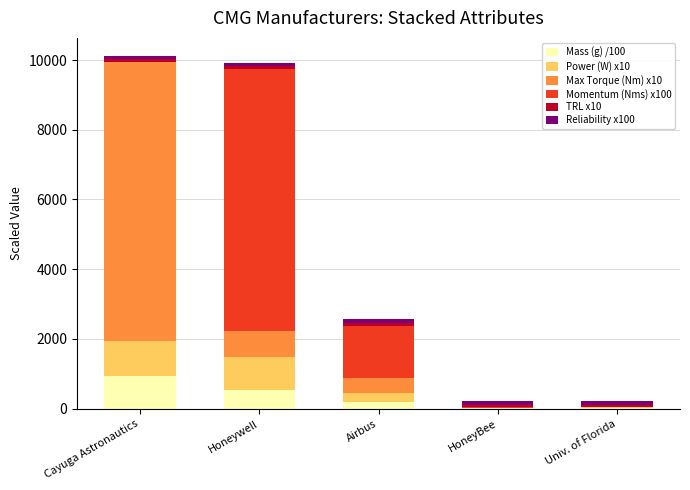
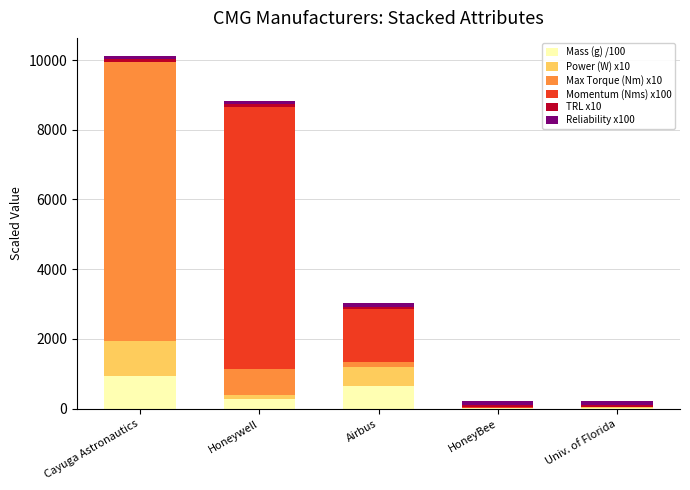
Mass (g) /100, Honeywell: 500 -> 300
Power (W) x10, Honeywell: 1000 -> 100
Mass (g) /100, Airbus: 200 -> 700
Power (W) x10, Airbus: 300 -> 500
Max Torque (Nm) x10, Airbus: 500 -> 200
